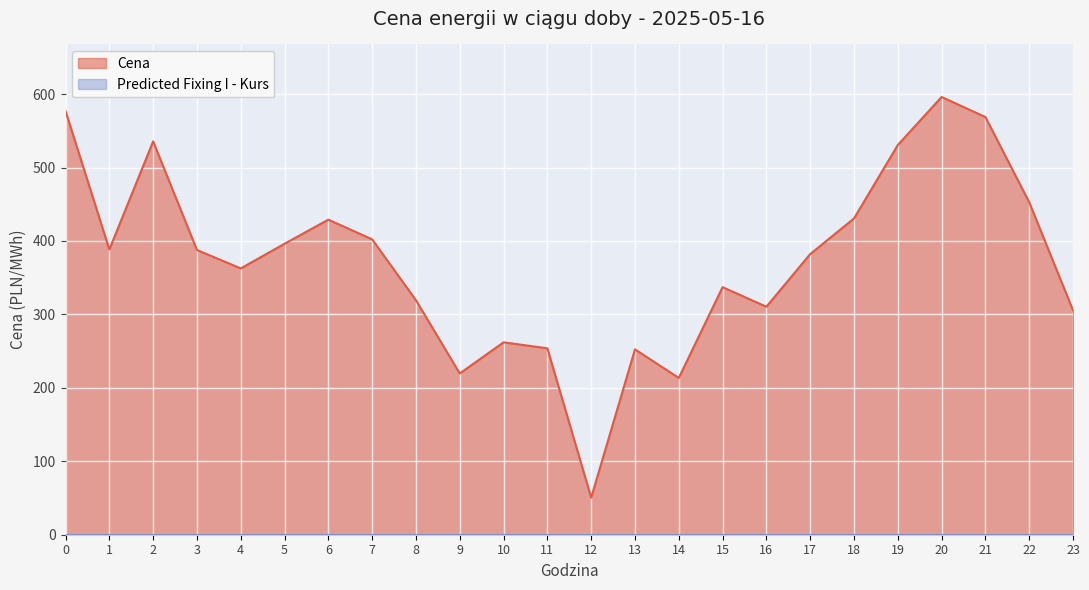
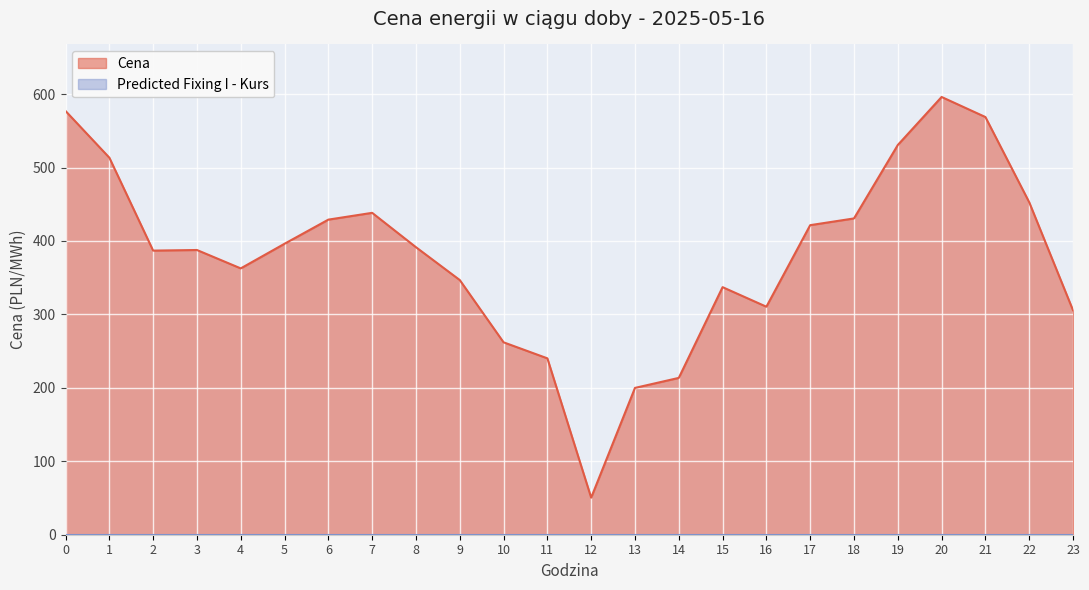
Cena, 1: 390 -> 510
Cena, 2: 540 -> 390
Cena, 7: 400 -> 440
Cena, 8: 320 -> 390
Cena, 9: 220 -> 350
Cena, 11: 250 -> 240
Cena, 13: 250 -> 200
Cena, 17: 380 -> 420
